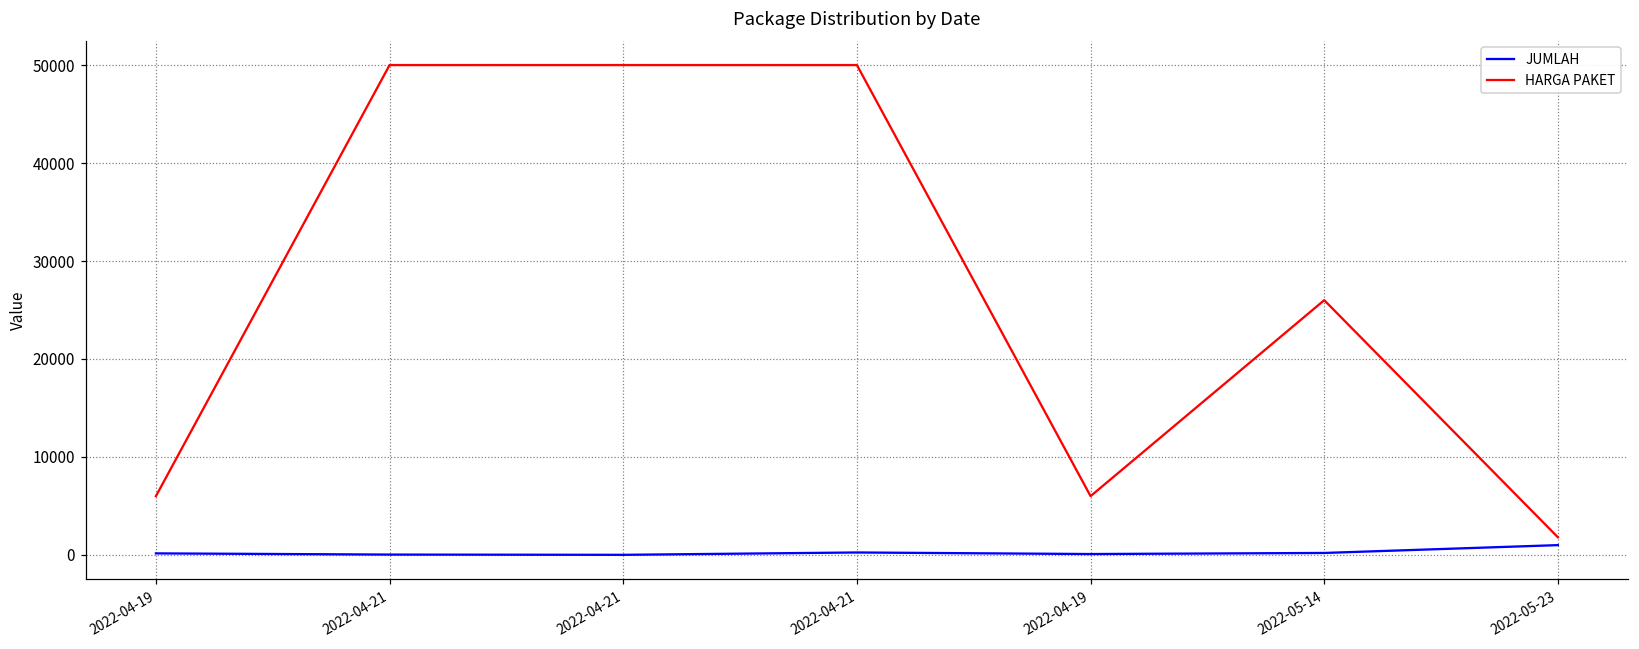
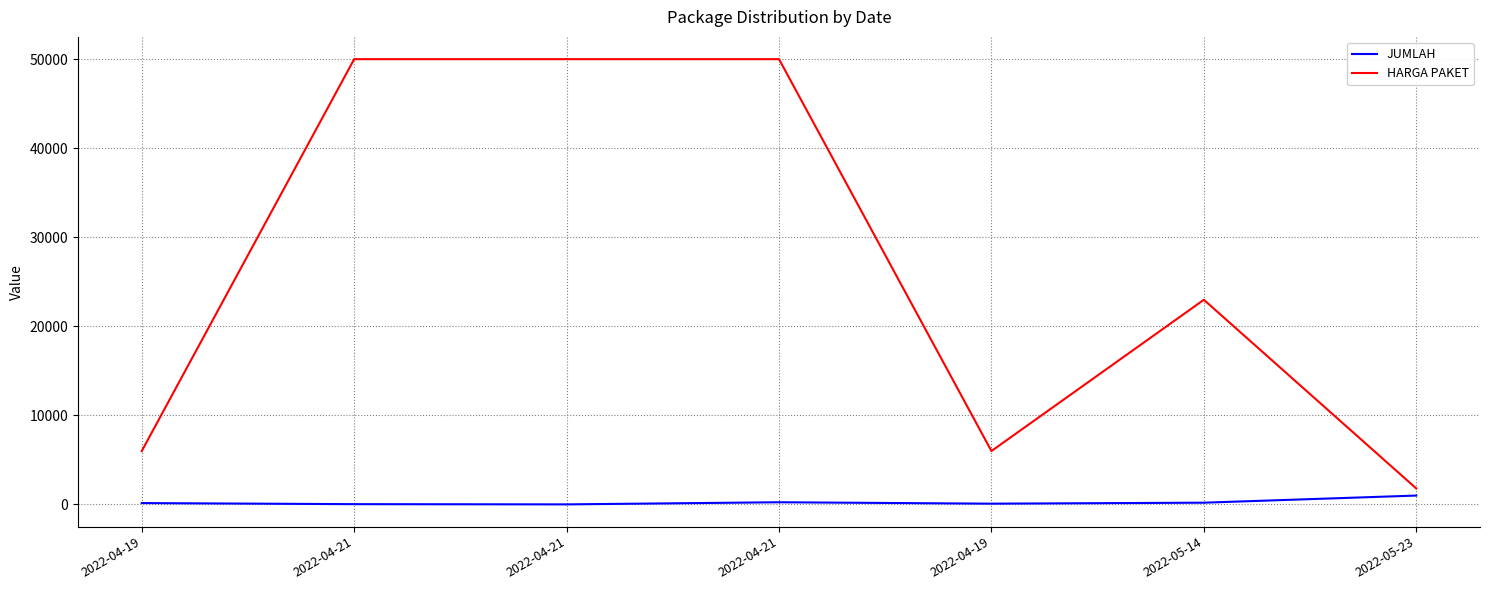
HARGA PAKET, 2022-05-14: 26000 -> 23000
